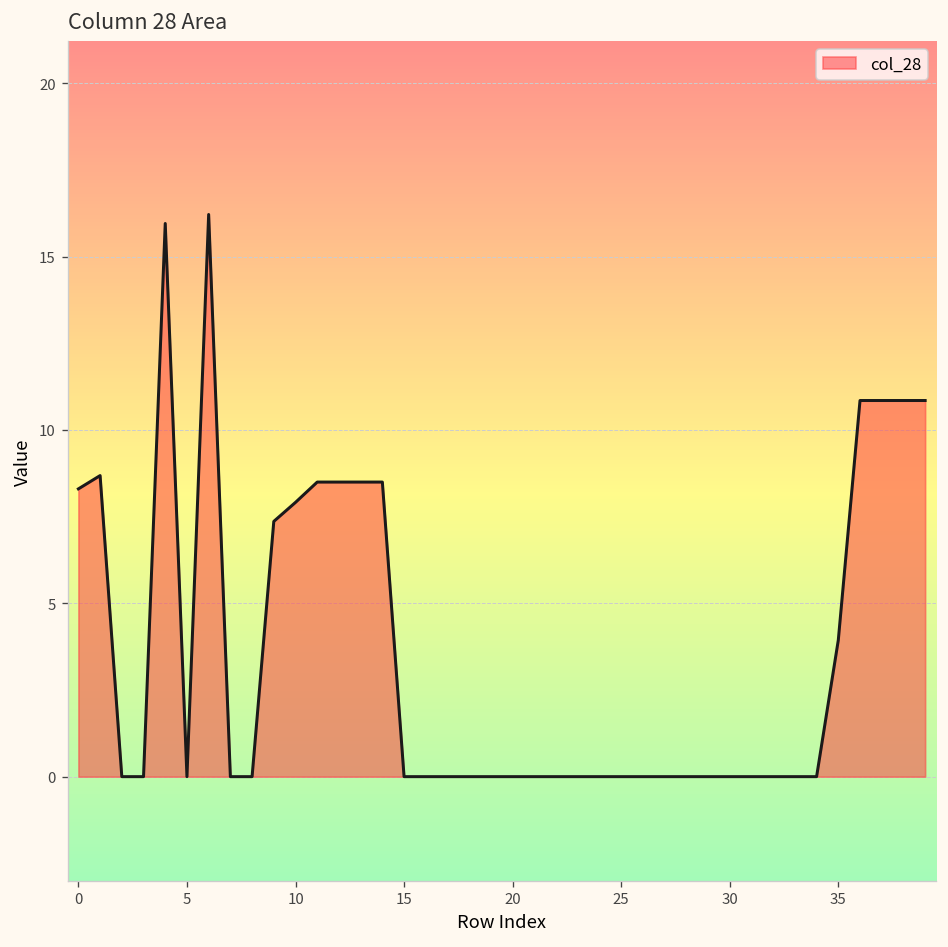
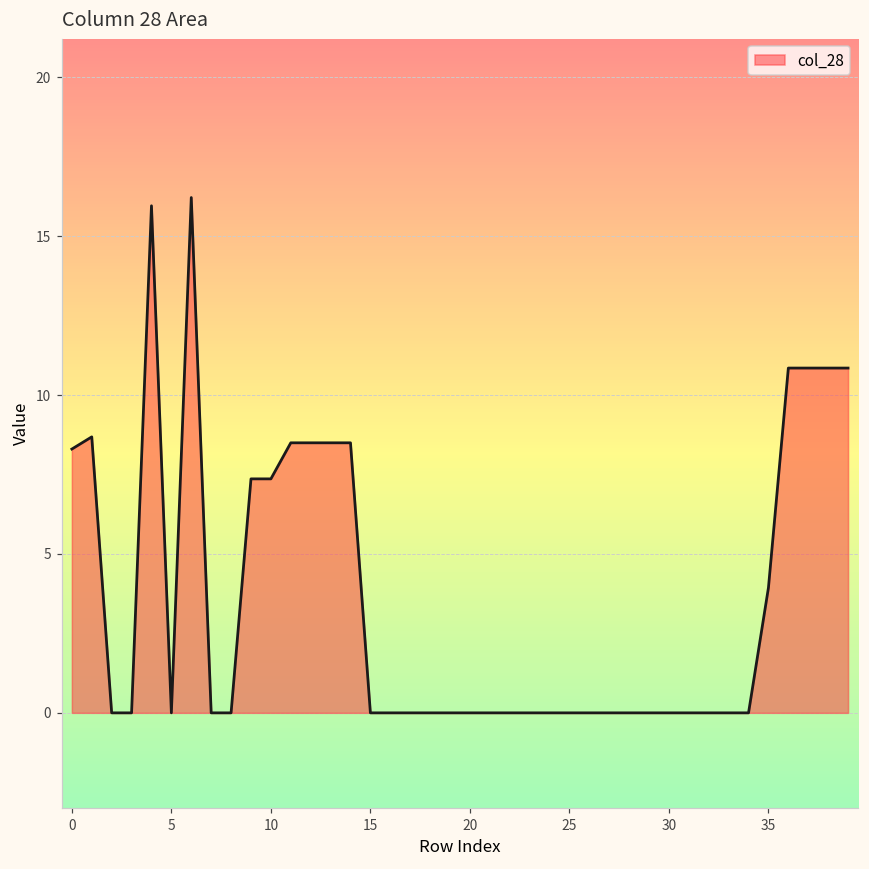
10: 7.9 -> 7.4
